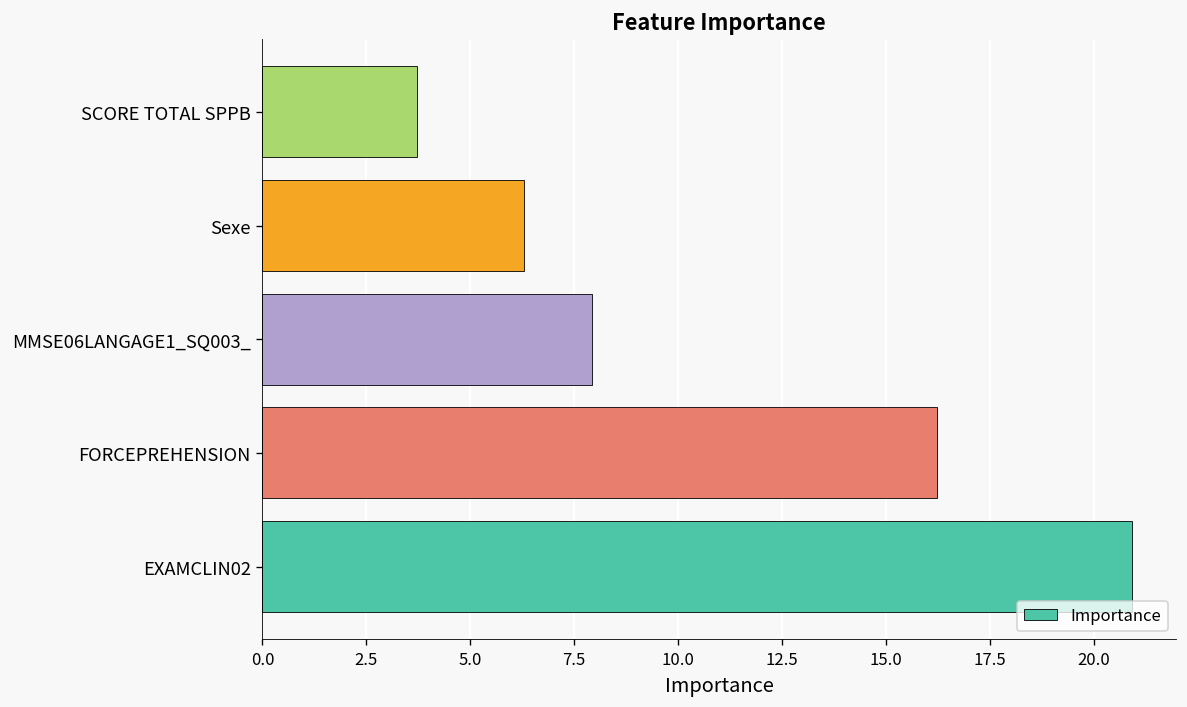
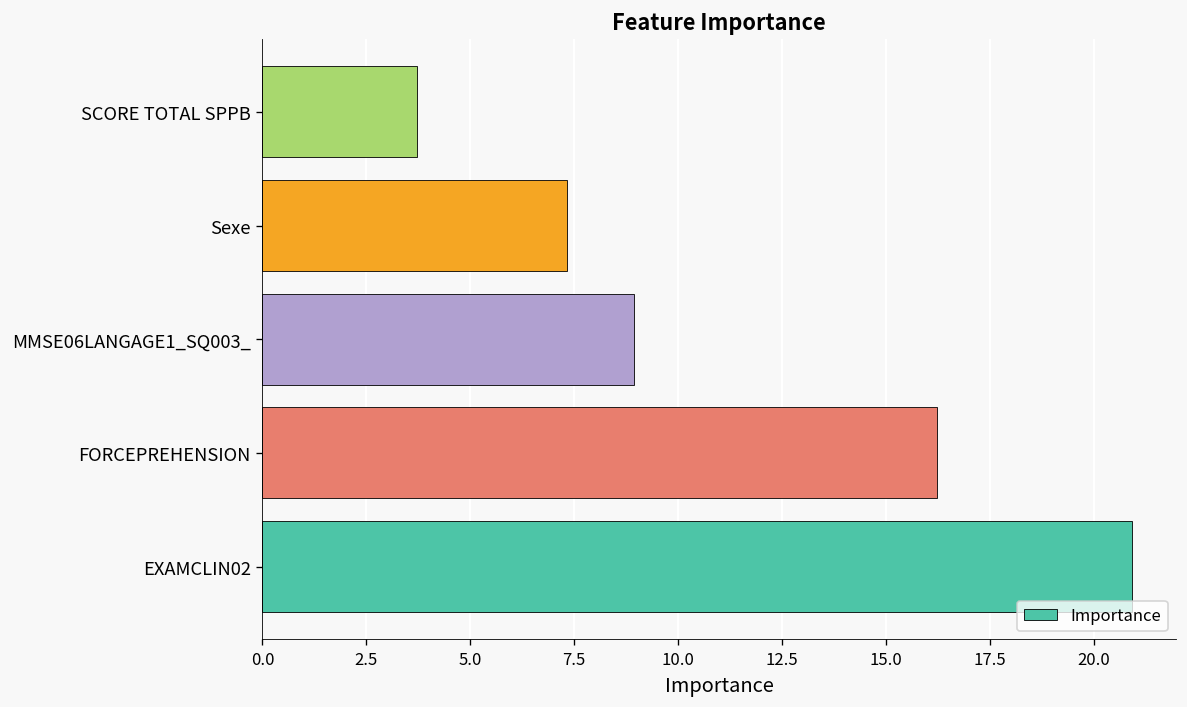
Sexe: 6.3 -> 7.3
MMSE06LANGAGE1_SQ003_: 7.9 -> 8.9
